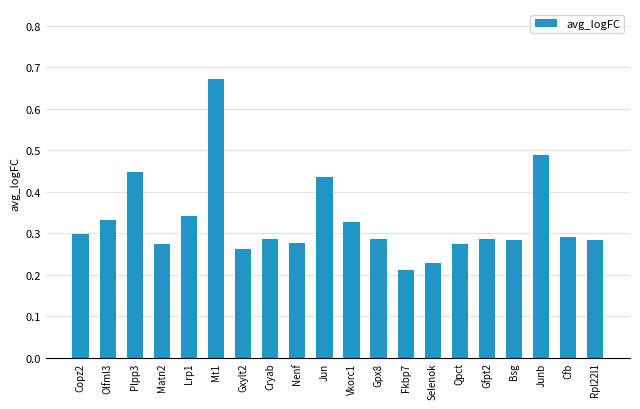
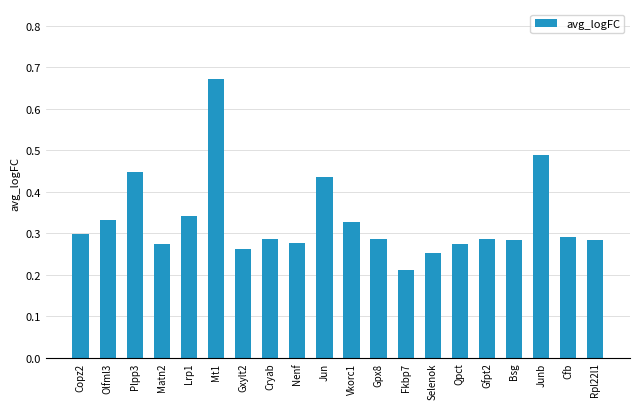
Selenok: 0.23 -> 0.25
